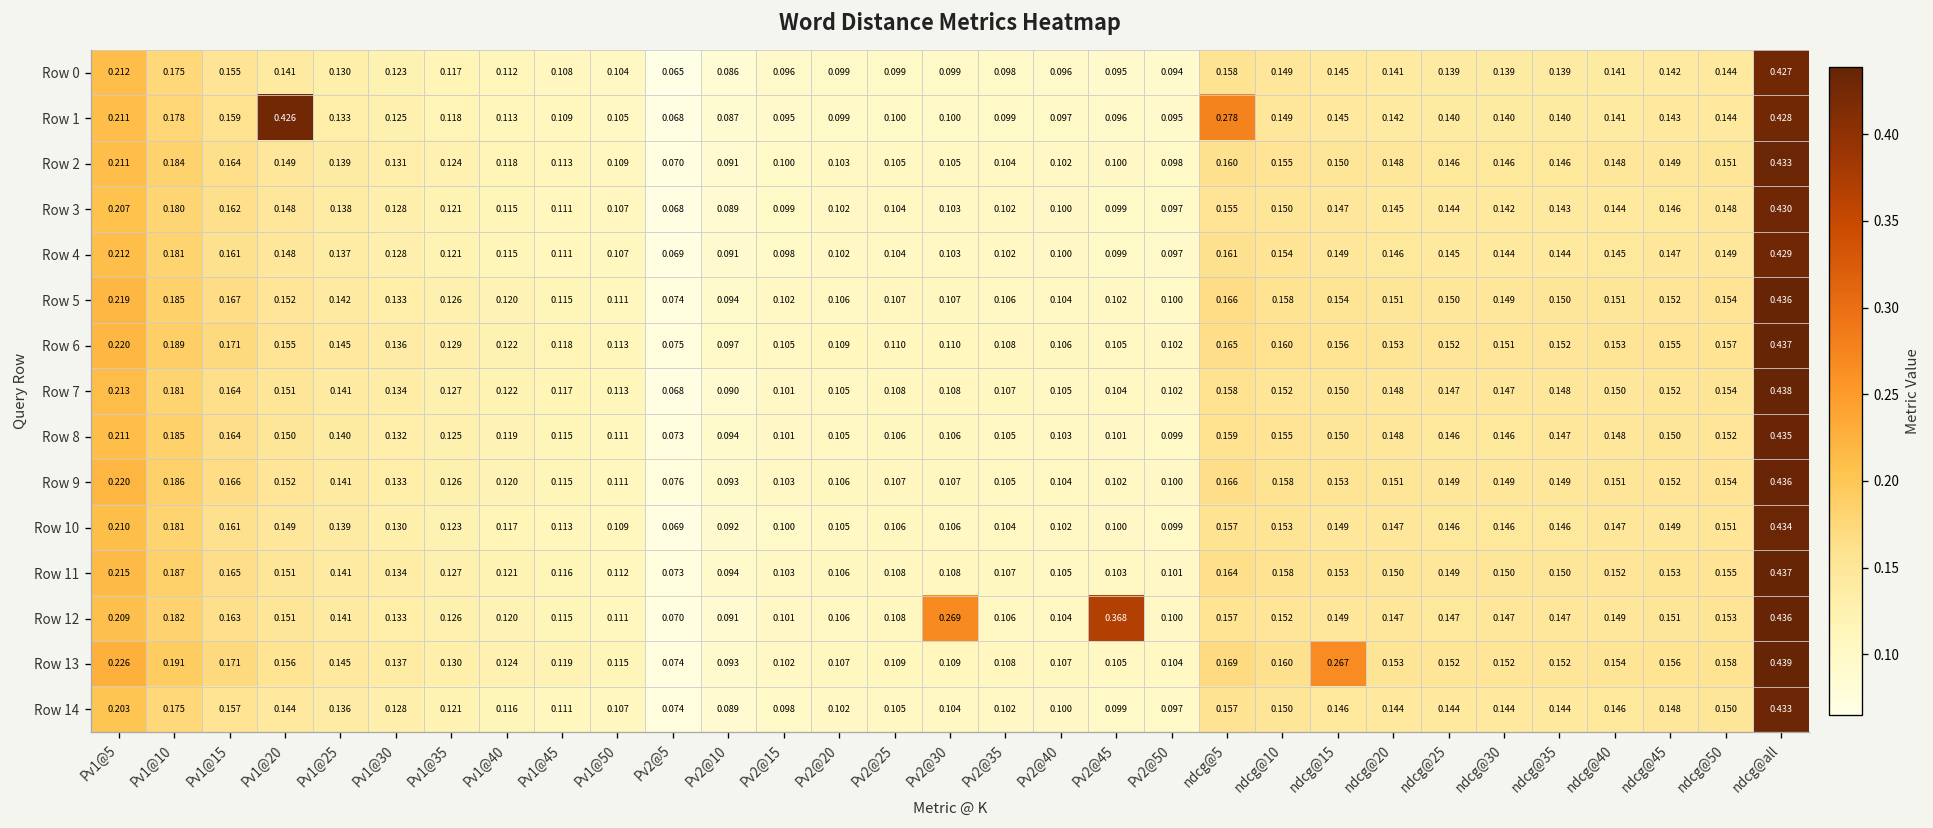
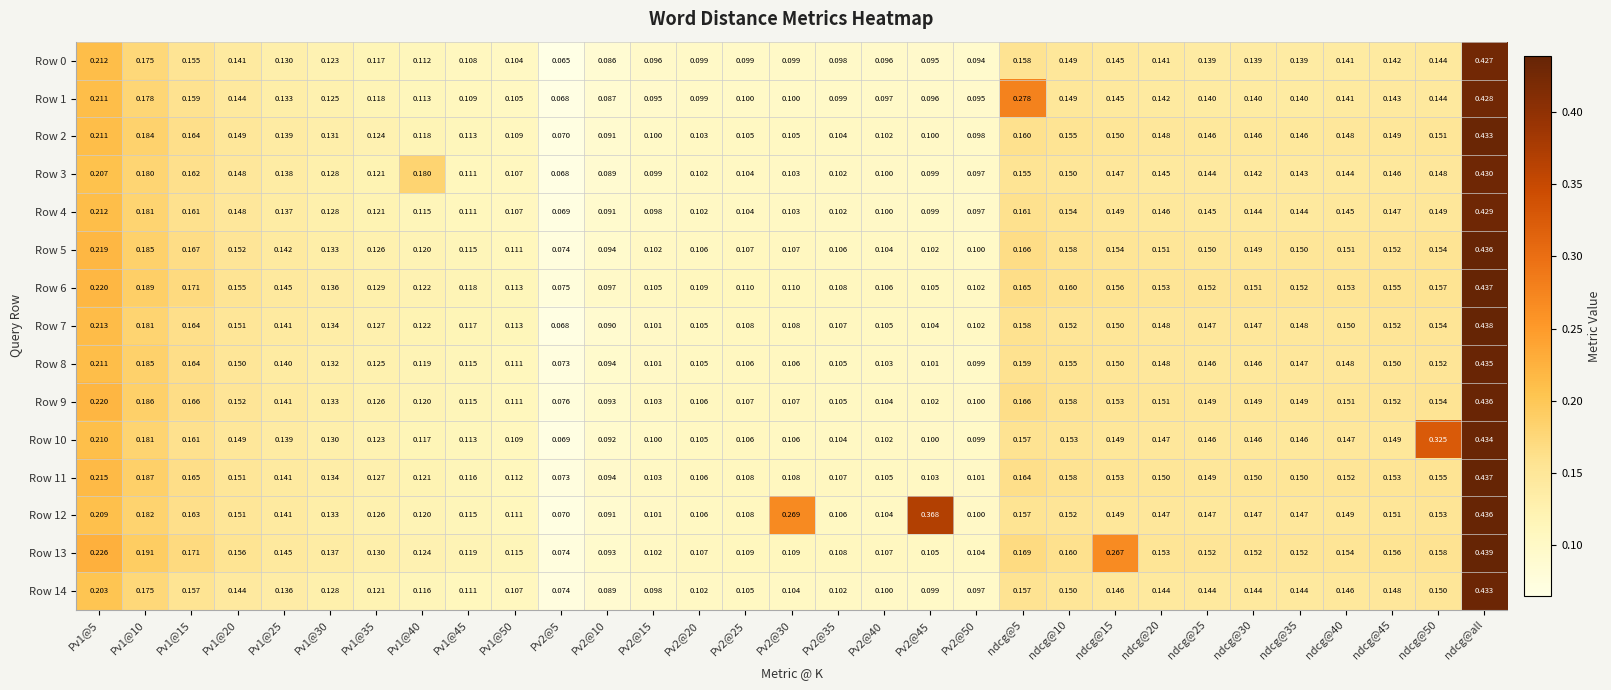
Row 1, Pv1@20: 0.426 -> 0.144
Row 3, Pv1@40: 0.115 -> 0.180
Row 10, ndcg@50: 0.151 -> 0.325
